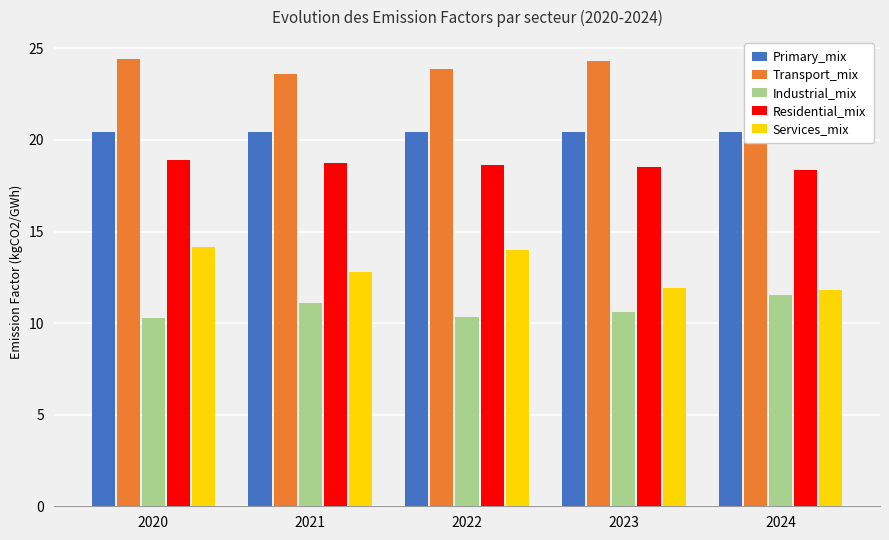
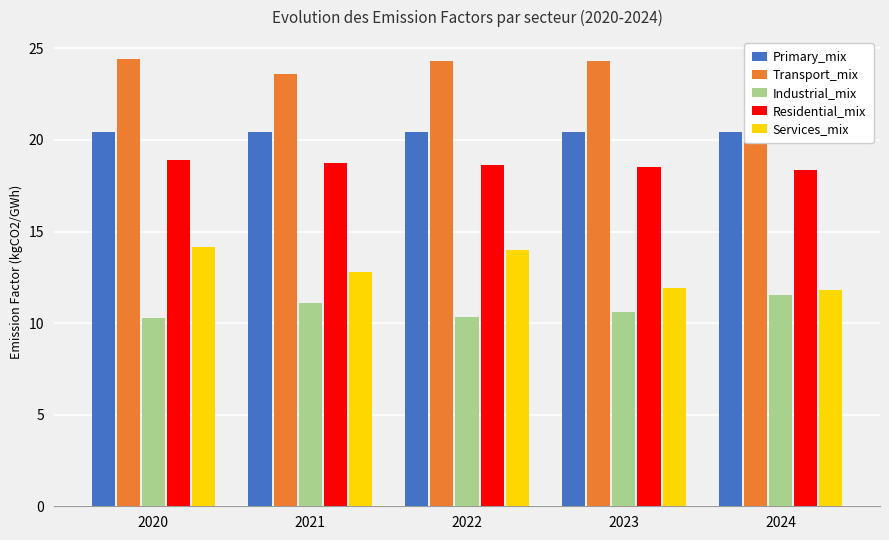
Transport_mix, 2022: 23.9 -> 24.3
